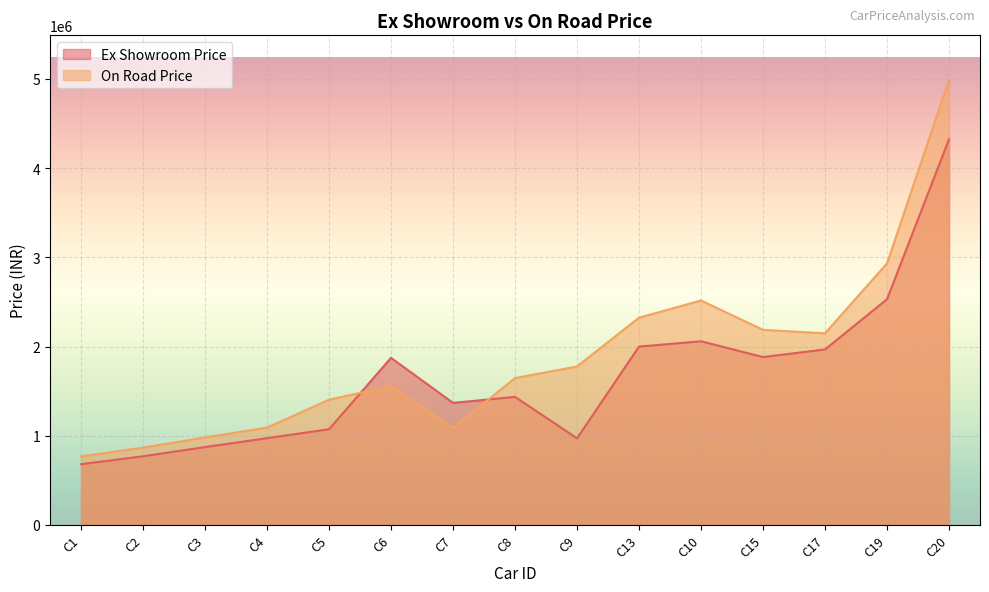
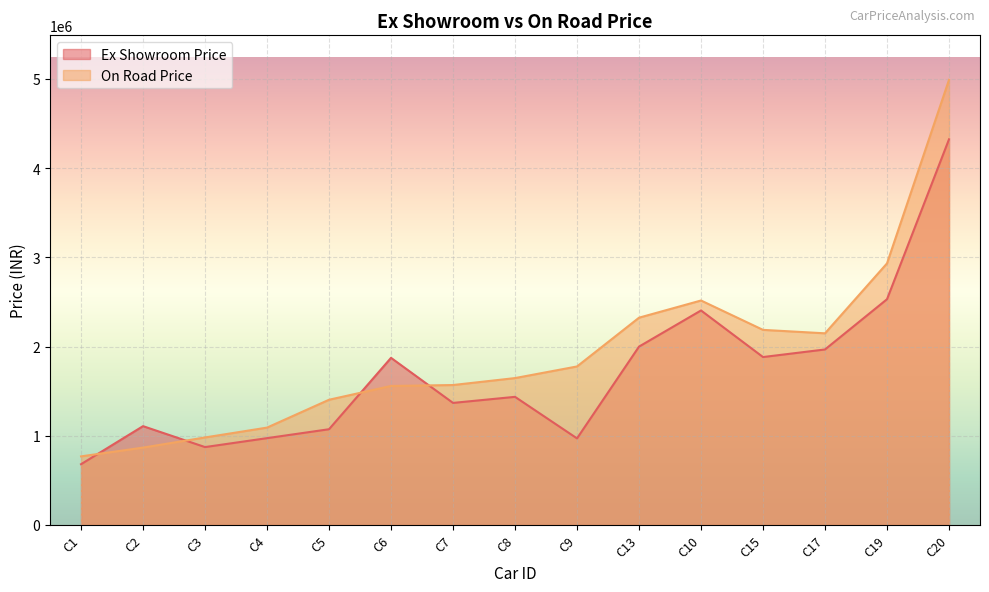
Ex Showroom Price, C2: 800000 -> 1100000
On Road Price, C7: 1100000 -> 1600000
Ex Showroom Price, C10: 2100000 -> 2400000
